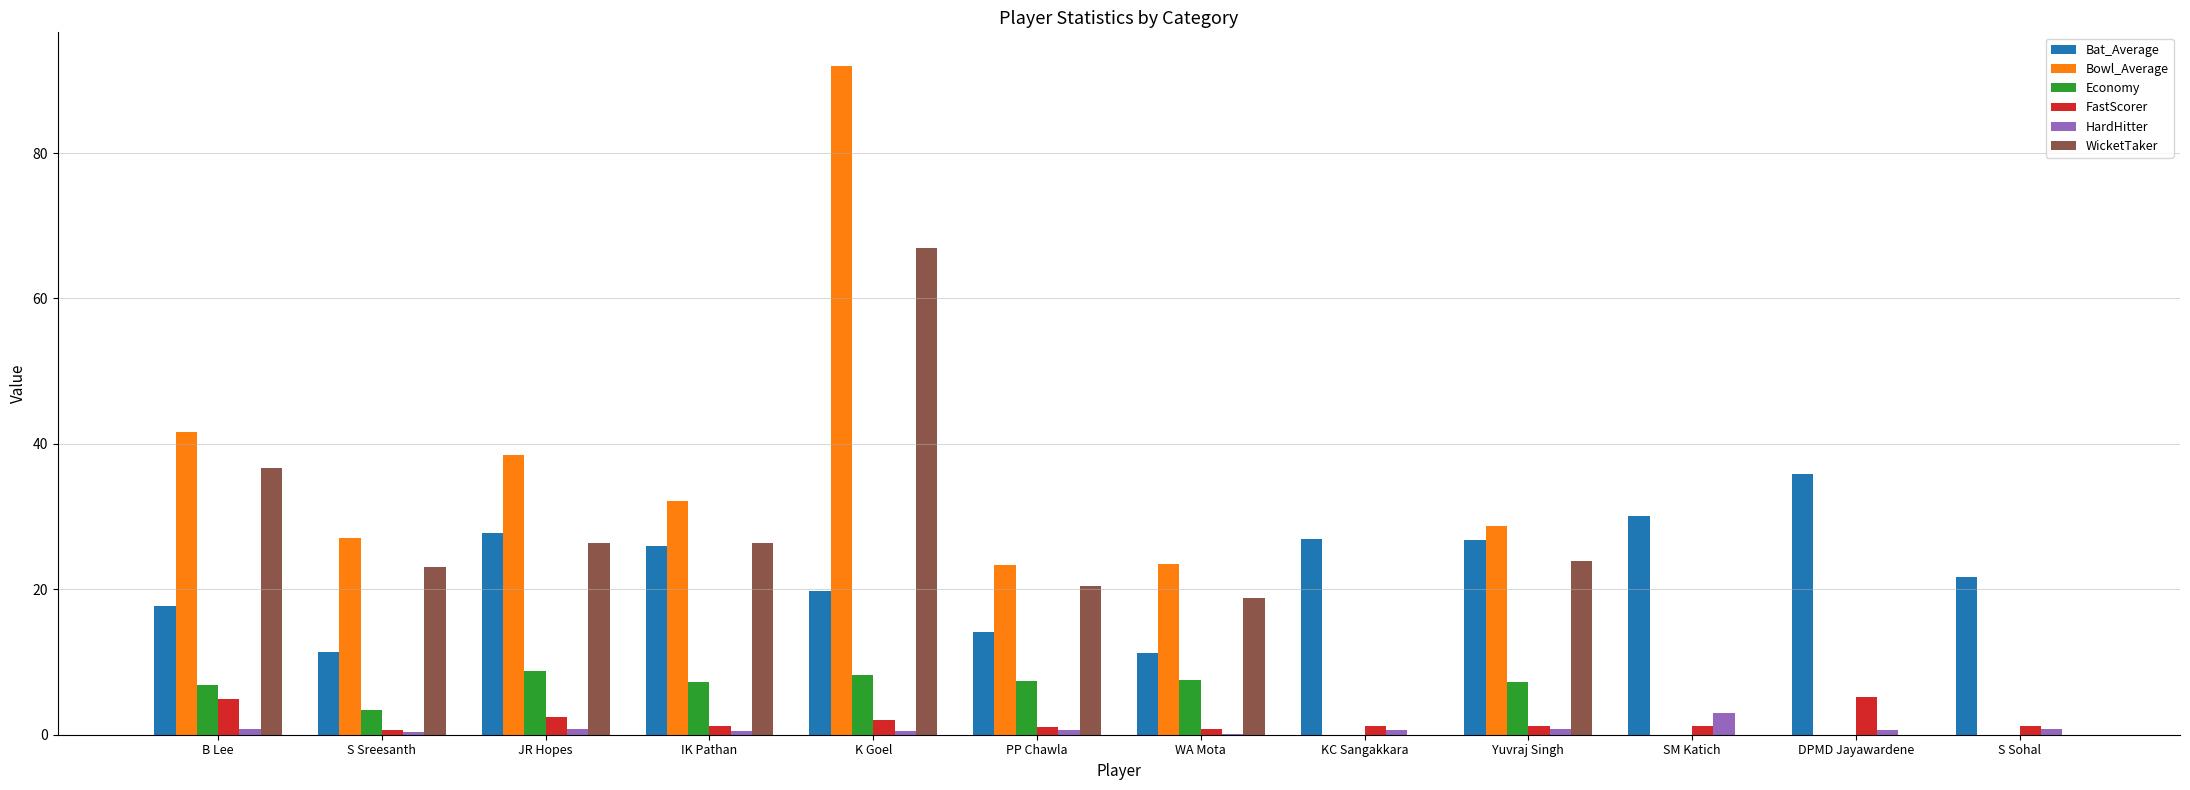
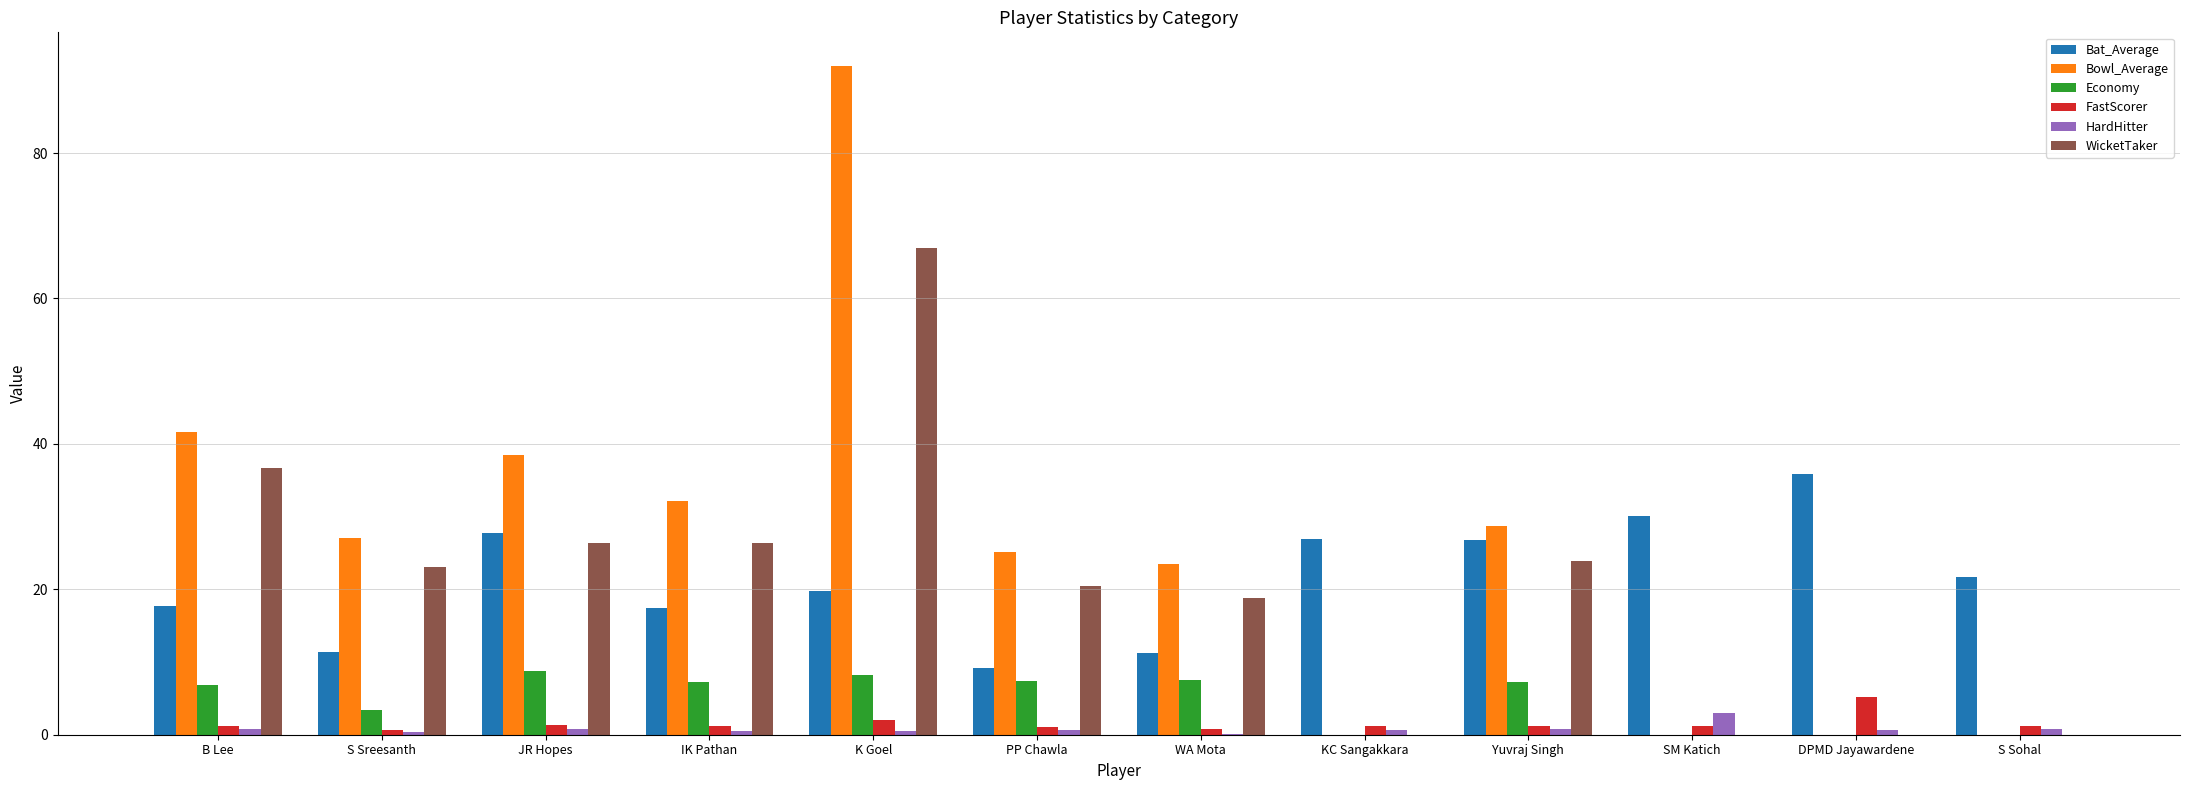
FastScorer, B Lee: 5 -> 1
FastScorer, JR Hopes: 2 -> 1
Bat_Average, IK Pathan: 26 -> 17
Bat_Average, PP Chawla: 14 -> 9
Bowl_Average, PP Chawla: 23 -> 25
